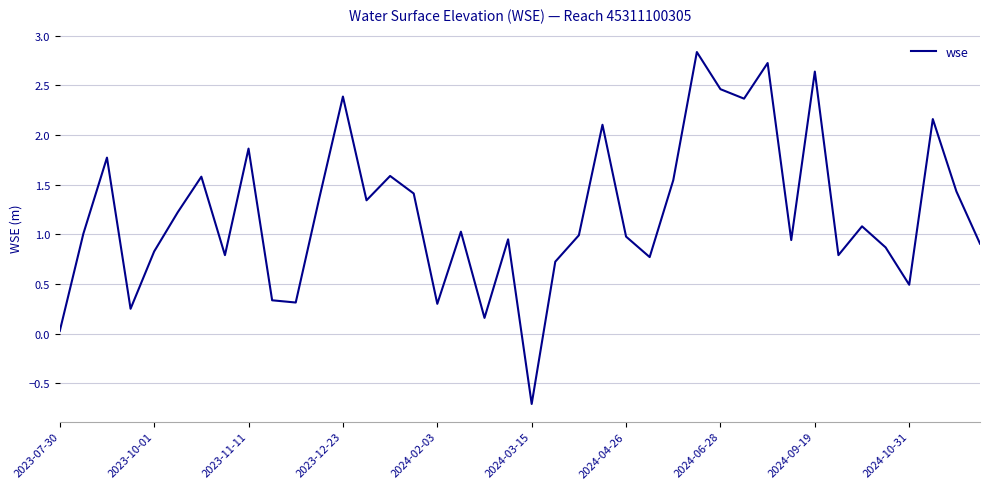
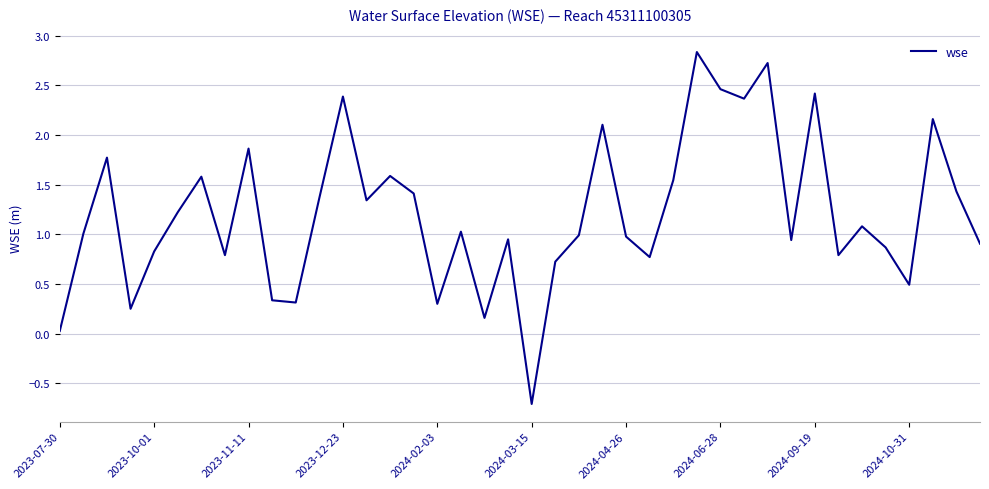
2024-09-19: 2.6 -> 2.4
